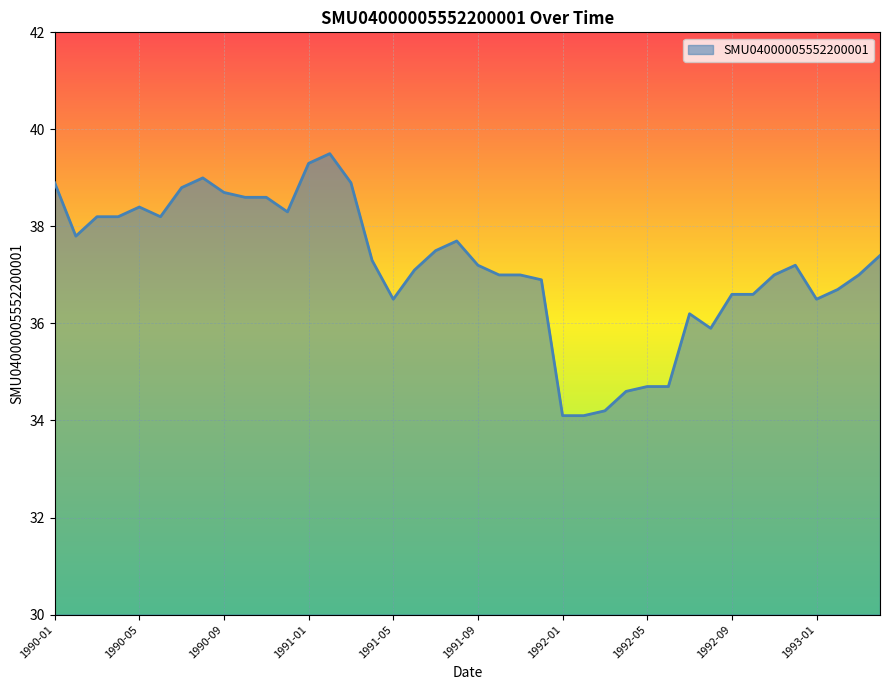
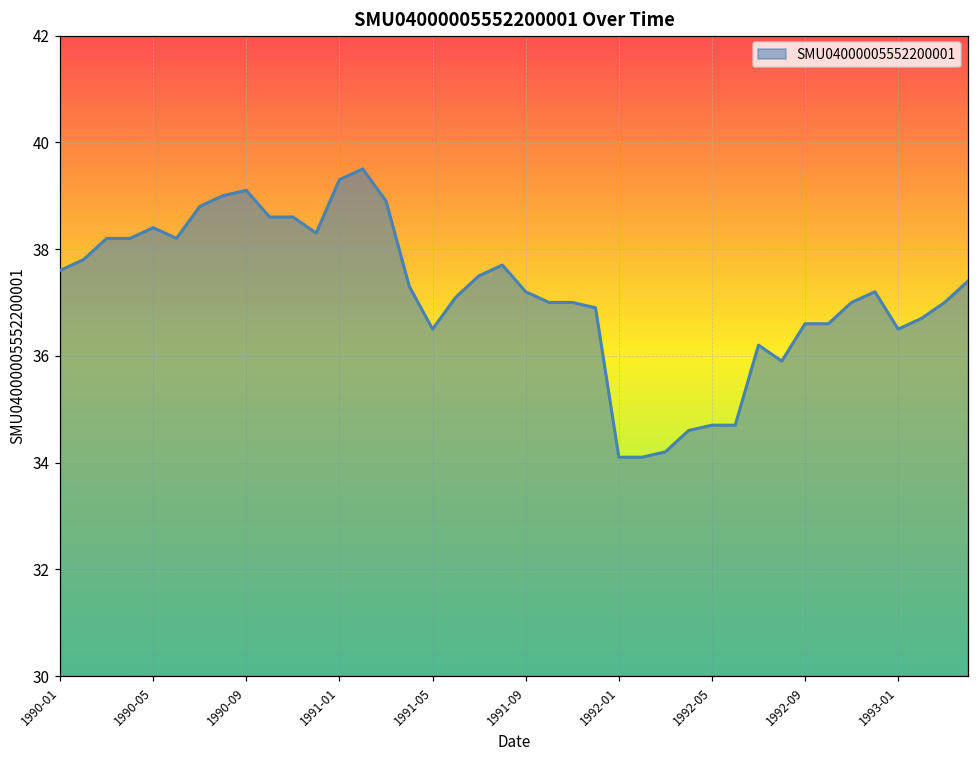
1990-01: 38.9 -> 37.6
1990-09: 38.7 -> 39.1
